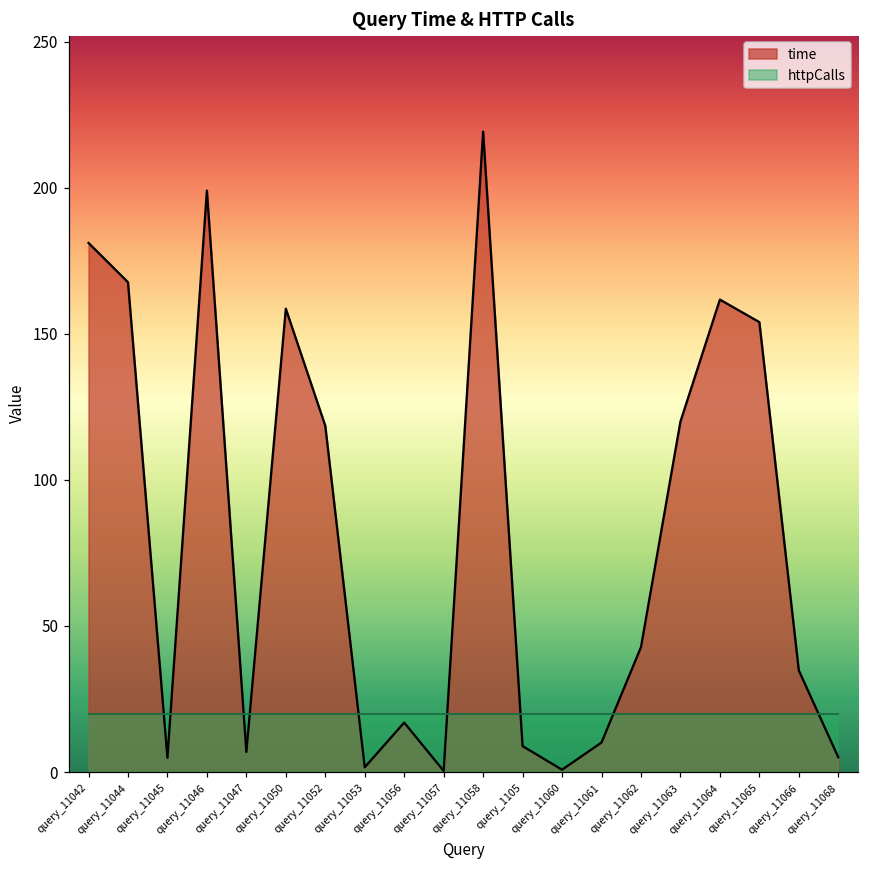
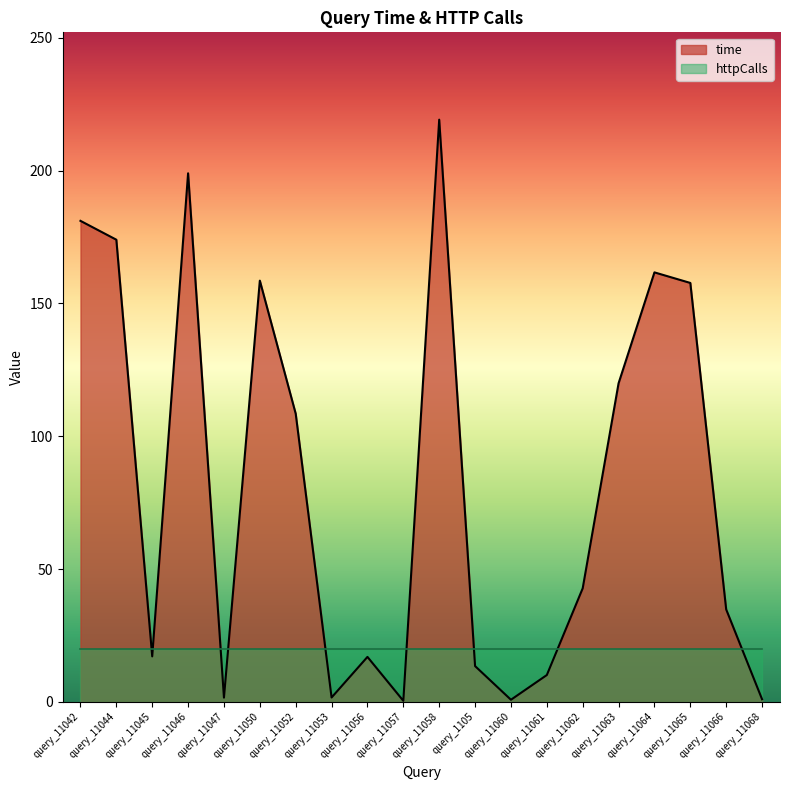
time, query_11044: 168 -> 174
time, query_11045: 5 -> 17
time, query_11047: 7 -> 2
time, query_11052: 119 -> 108
time, query_1105: 9 -> 13
time, query_11065: 154 -> 158
time, query_11068: 5 -> 1
